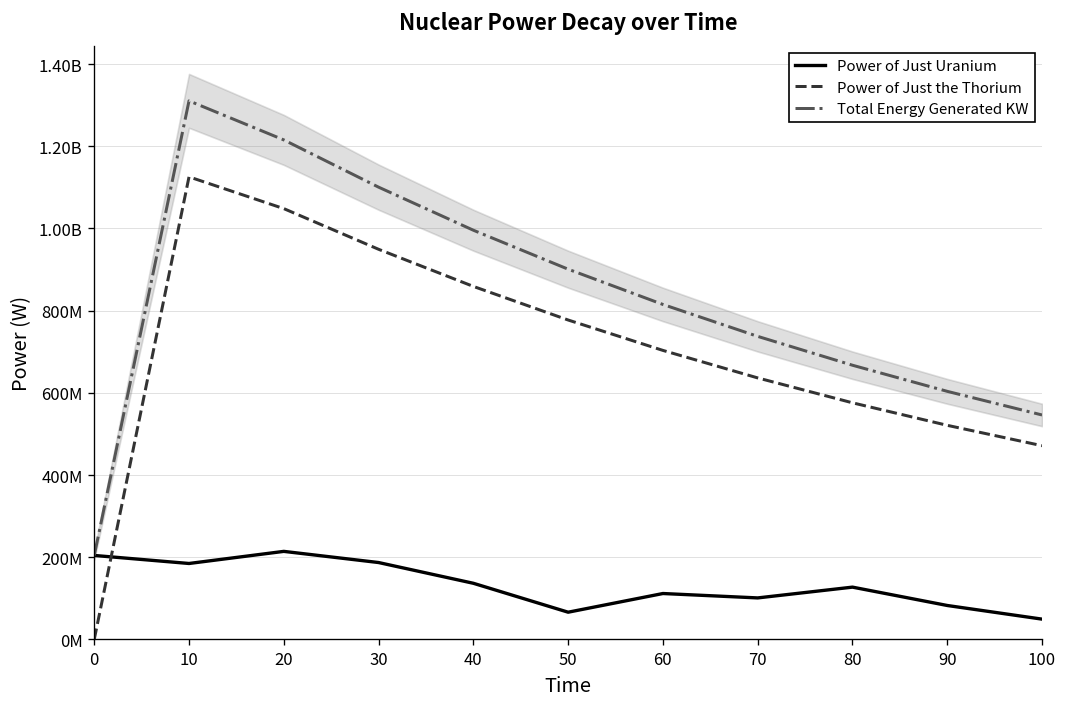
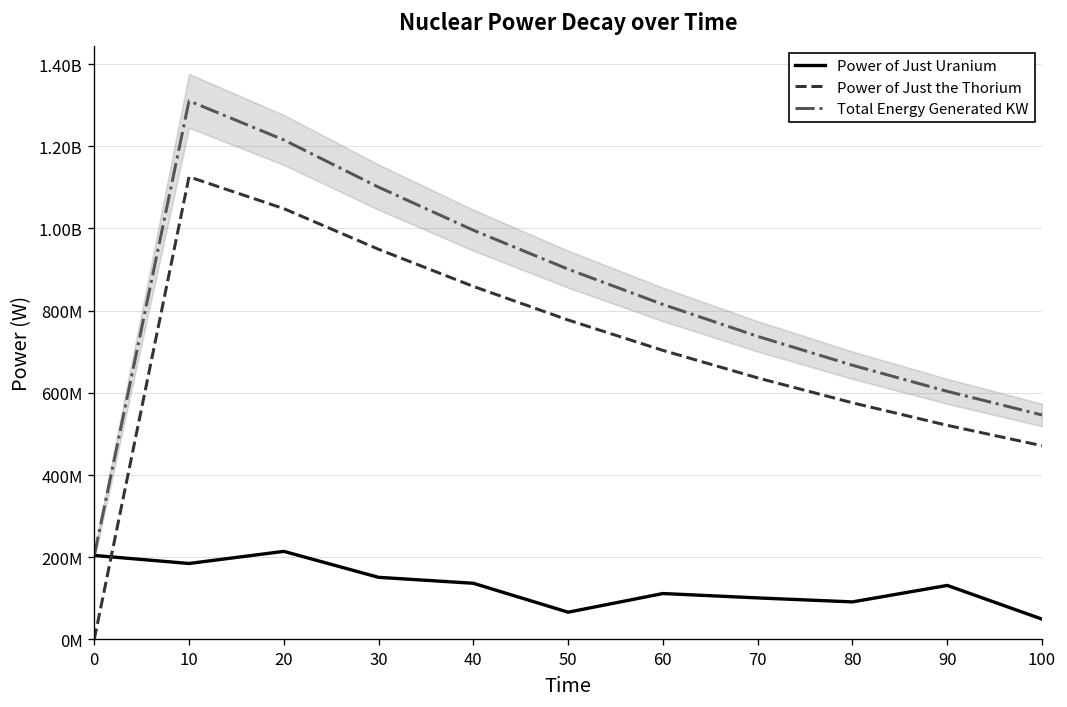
Power of Just Uranium, 30: 190000000 -> 150000000
Power of Just Uranium, 80: 130000000 -> 90000000
Power of Just Uranium, 90: 80000000 -> 130000000
